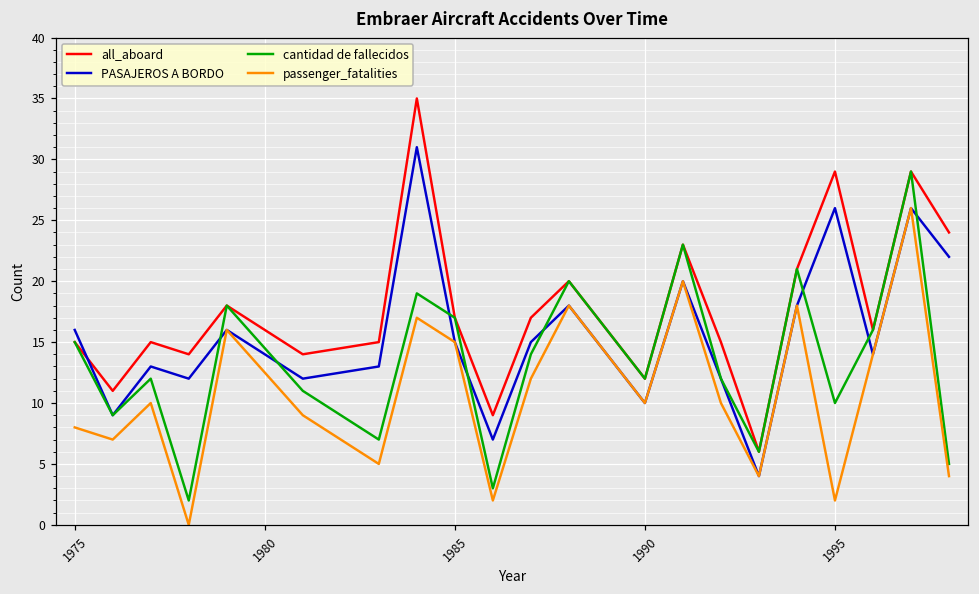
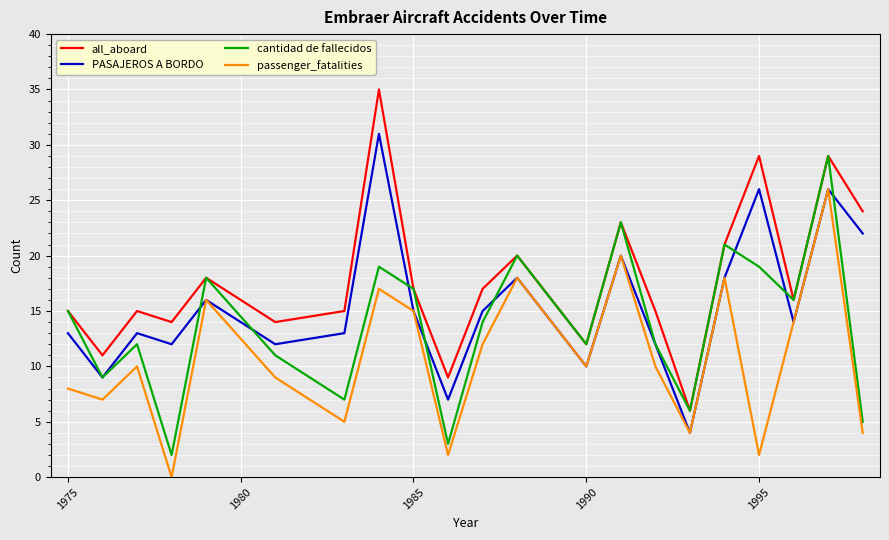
PASAJEROS A BORDO, 1975: 16 -> 13
cantidad de fallecidos, 1995: 10 -> 19
